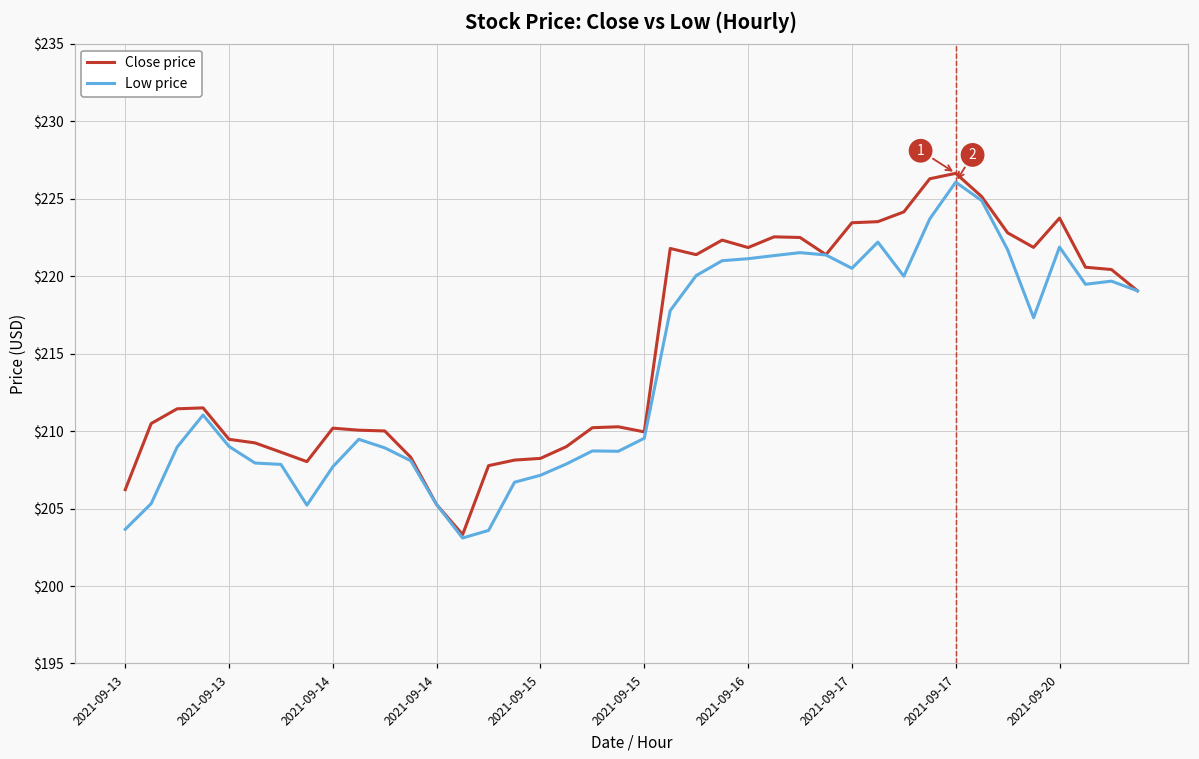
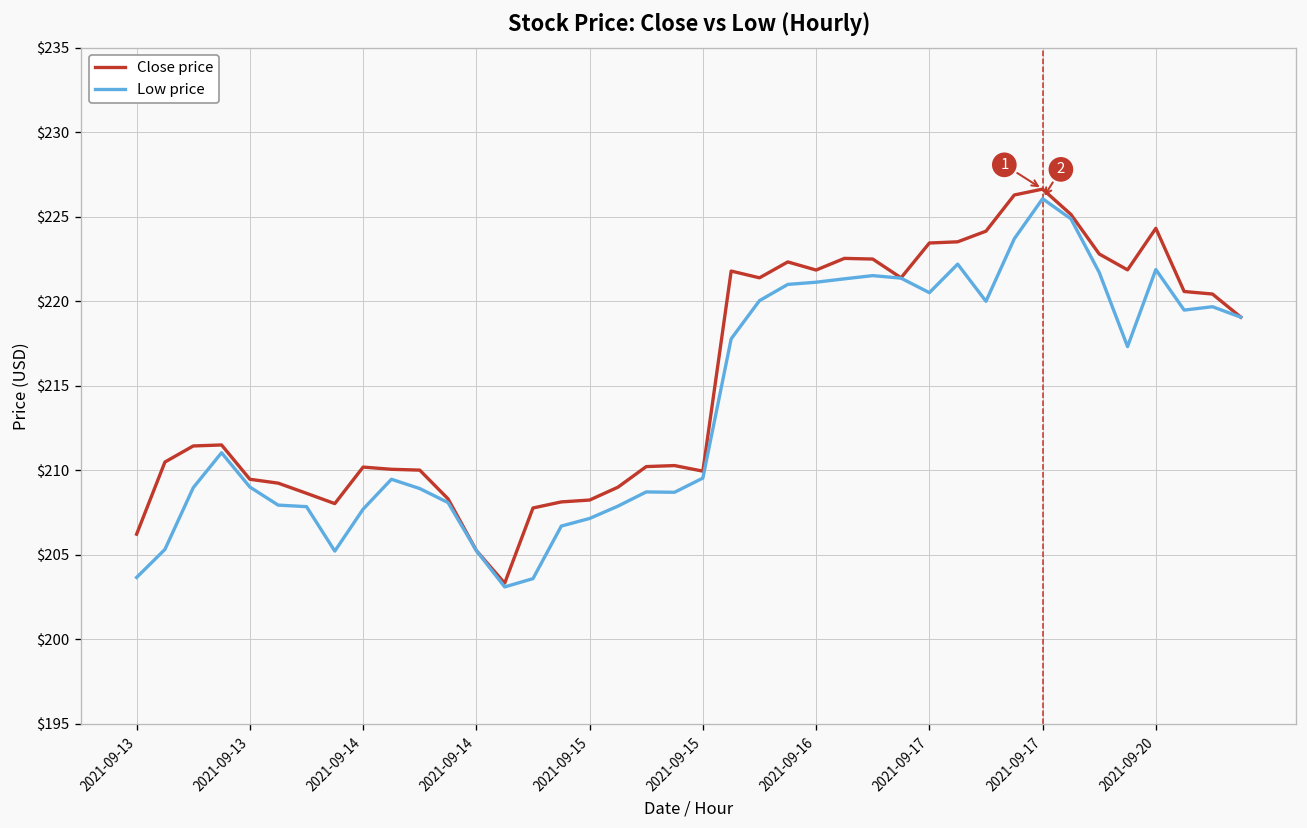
Close price, 2021-09-20: $223.8 -> $224.3
